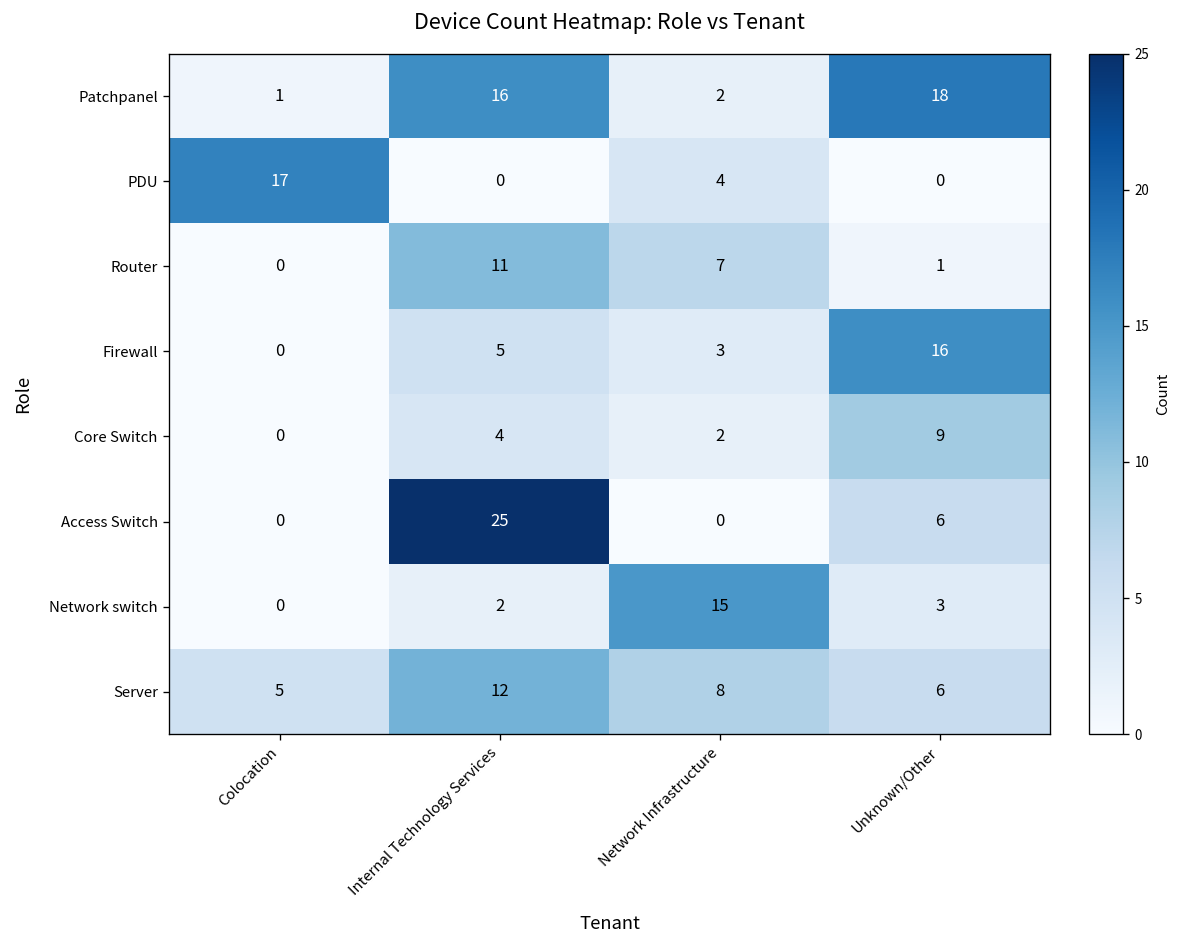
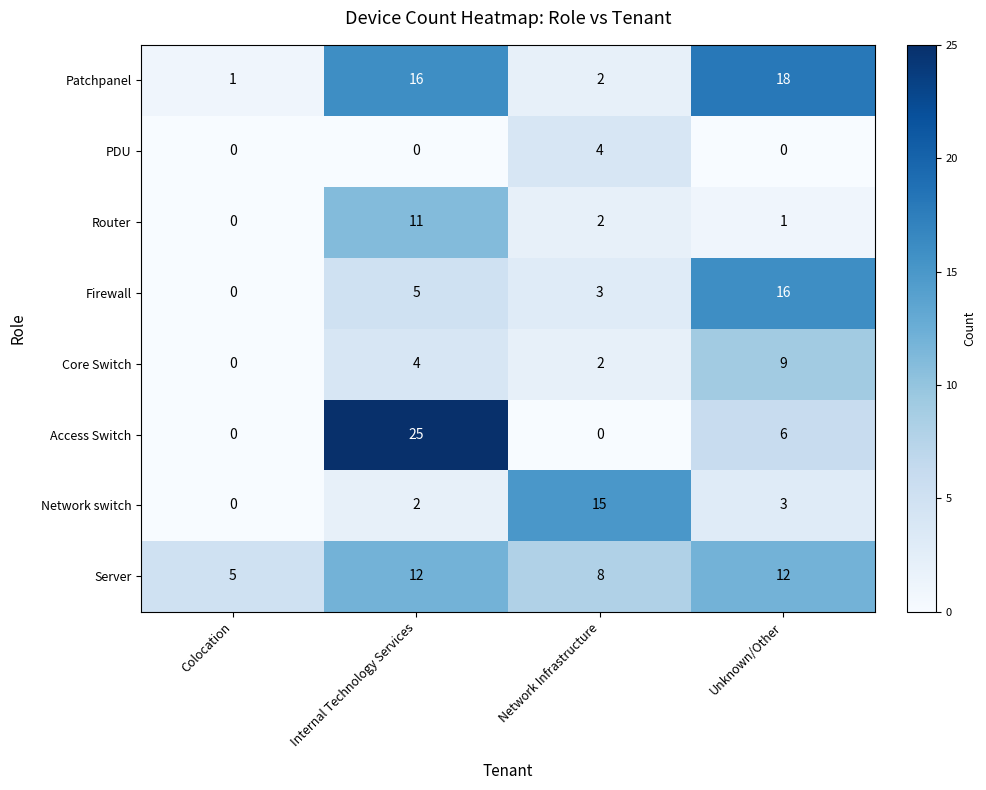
PDU, Colocation: 17 -> 0
Router, Network Infrastructure: 7 -> 2
Server, Unknown/Other: 6 -> 12
